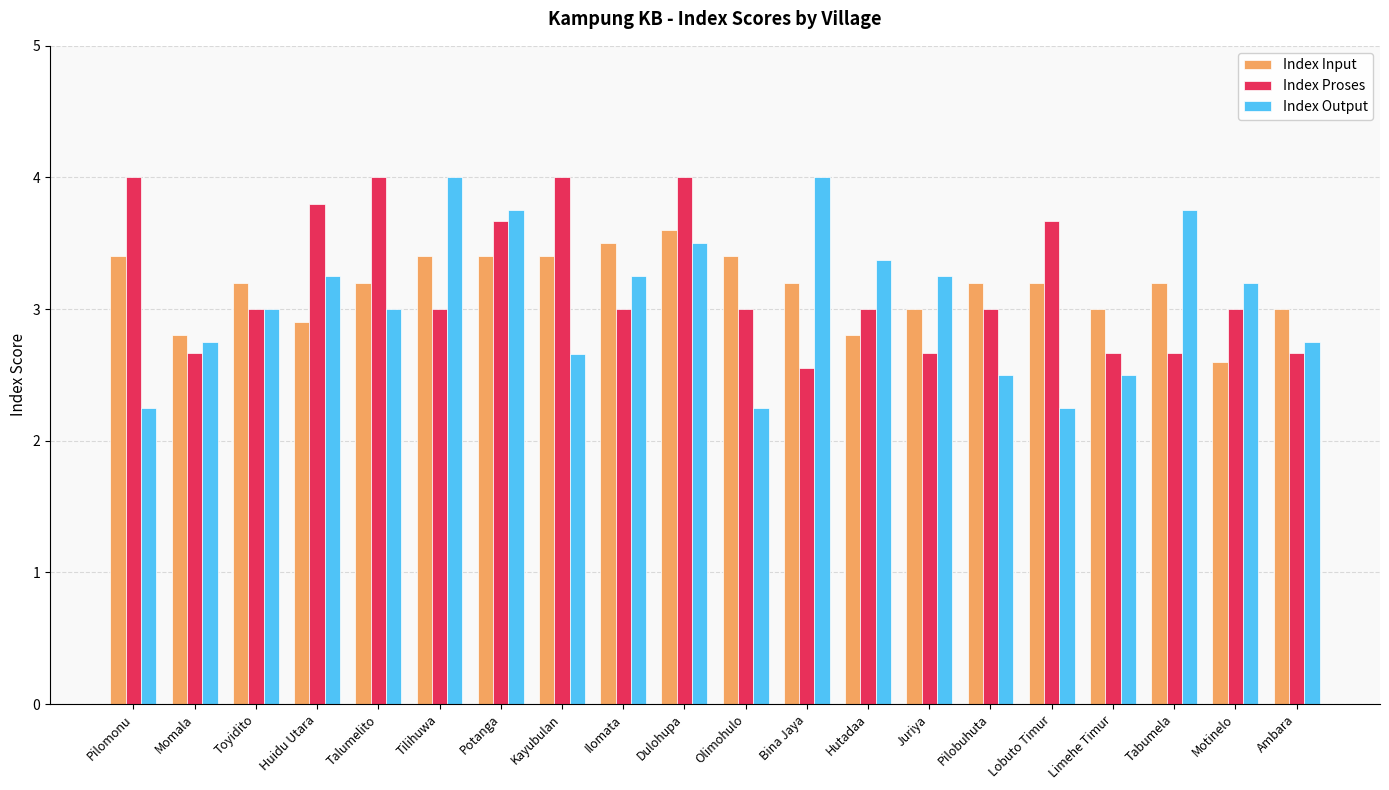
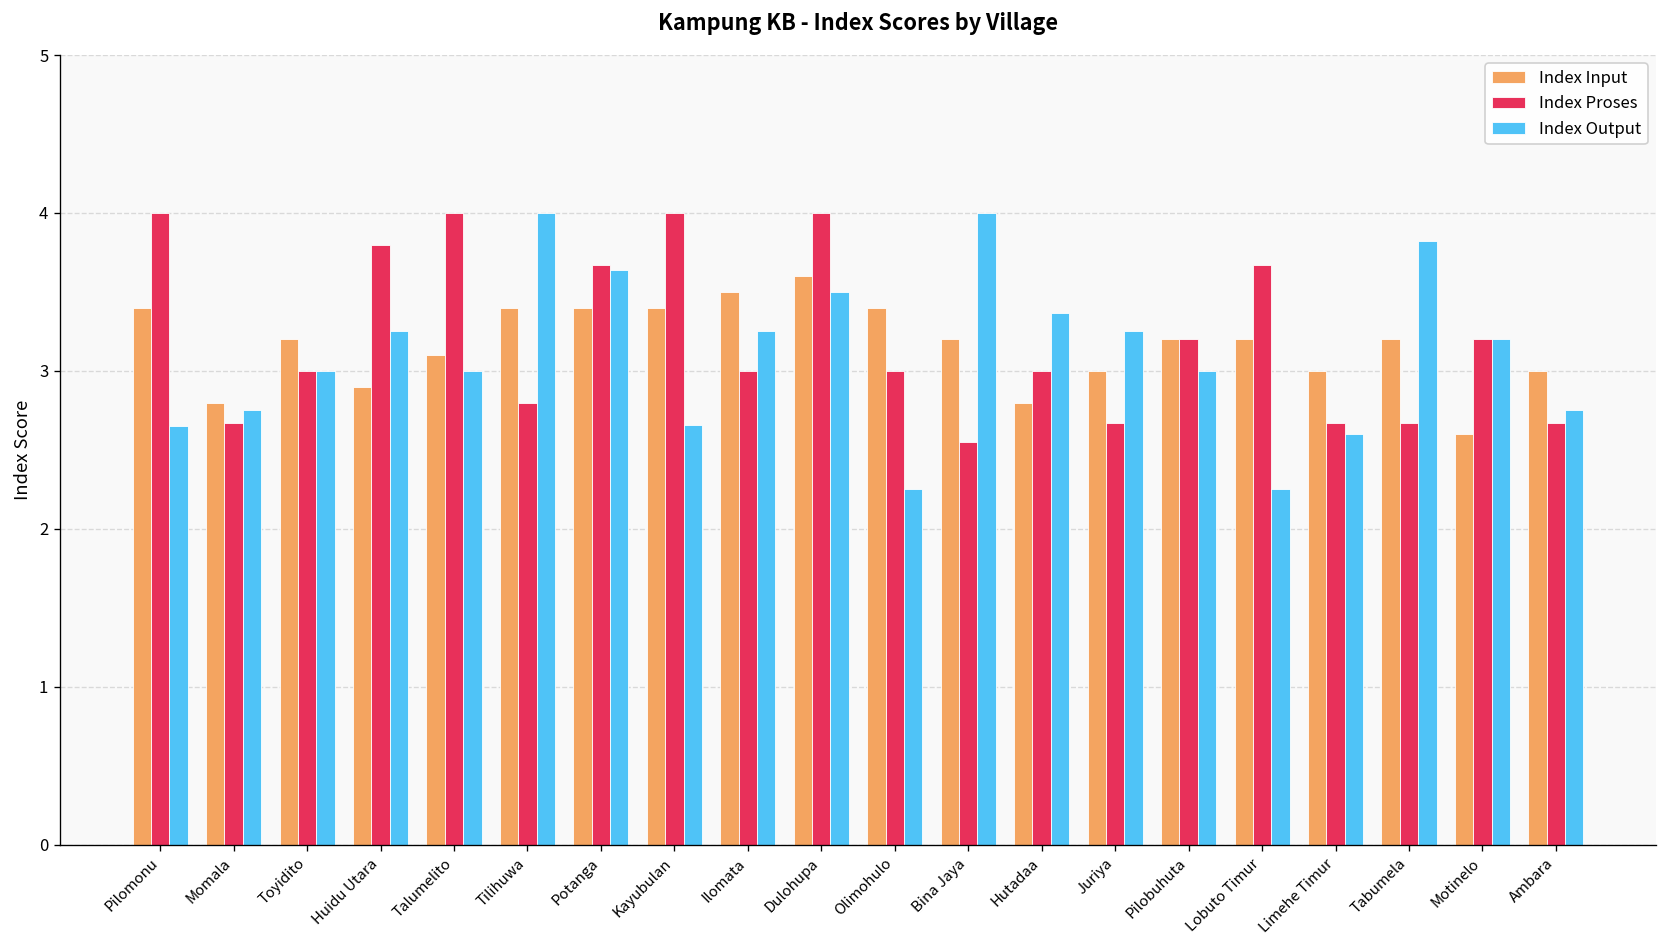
Index Output, Pilomonu: 2.25 -> 2.65
Index Input, Talumelito: 3.2 -> 3.1
Index Proses, Tilihuwa: 3.0 -> 2.8
Index Output, Potanga: 3.75 -> 3.64
Index Proses, Pilobuhuta: 3.0 -> 3.2
Index Output, Pilobuhuta: 2.5 -> 3.0
Index Output, Limehe Timur: 2.5 -> 2.6
Index Output, Tabumela: 3.75 -> 3.82
Index Proses, Motinelo: 3.0 -> 3.2
